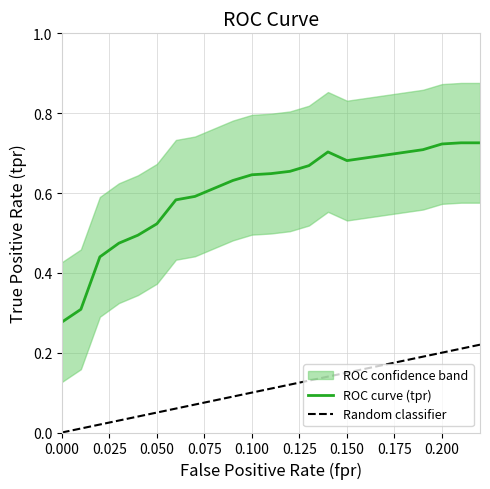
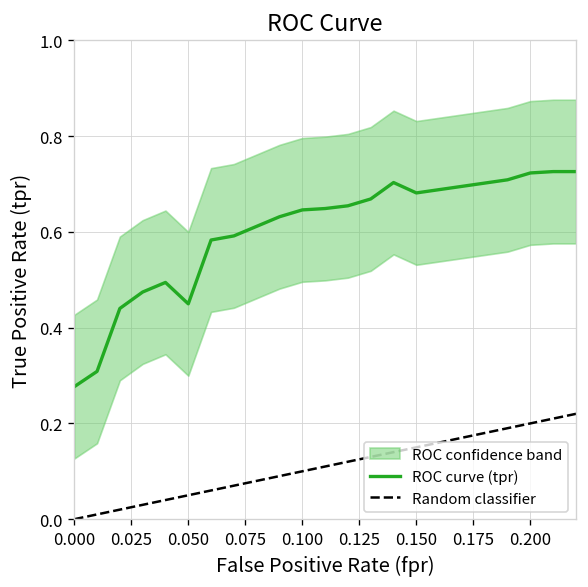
ROC curve (tpr), 0.050: 0.52 -> 0.45
